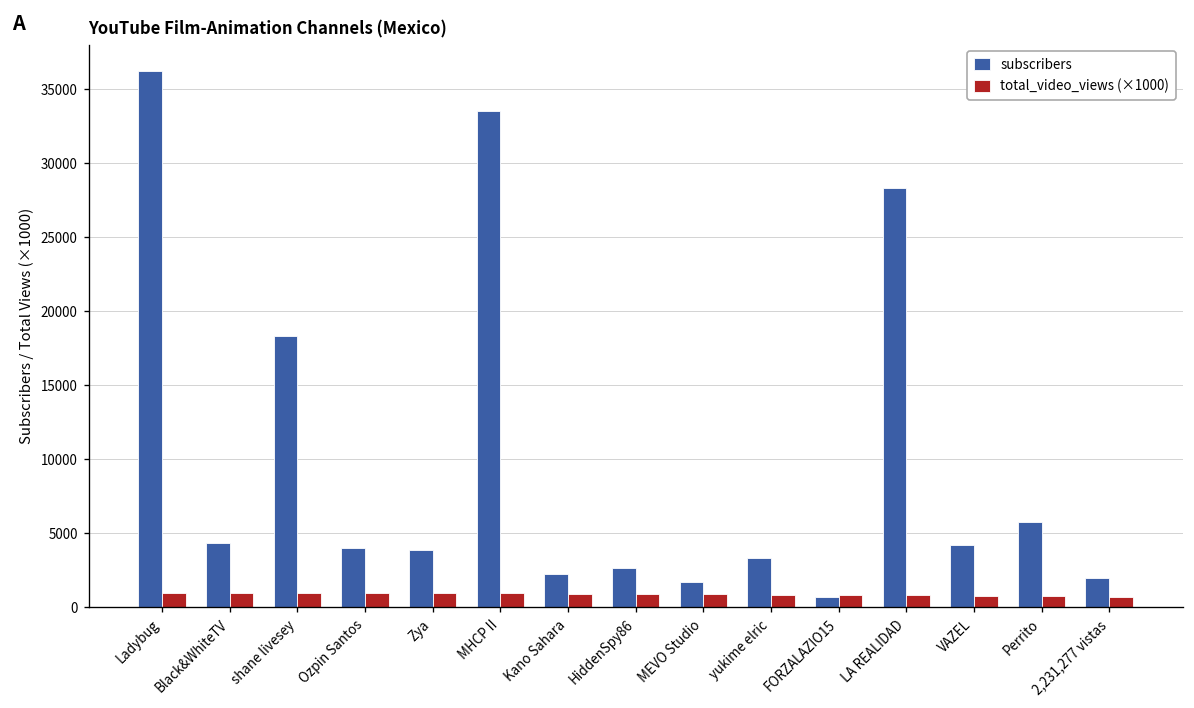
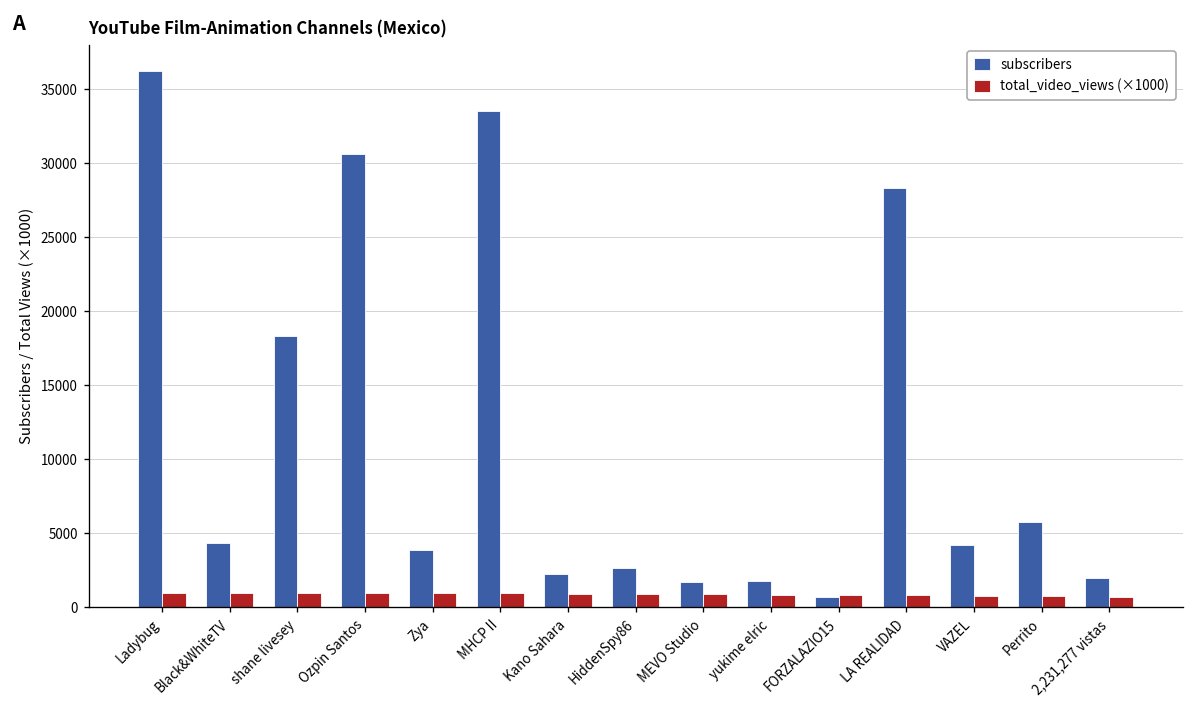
subscribers, Ozpin Santos: 4000 -> 30600
subscribers, yukime elric: 3300 -> 1800
